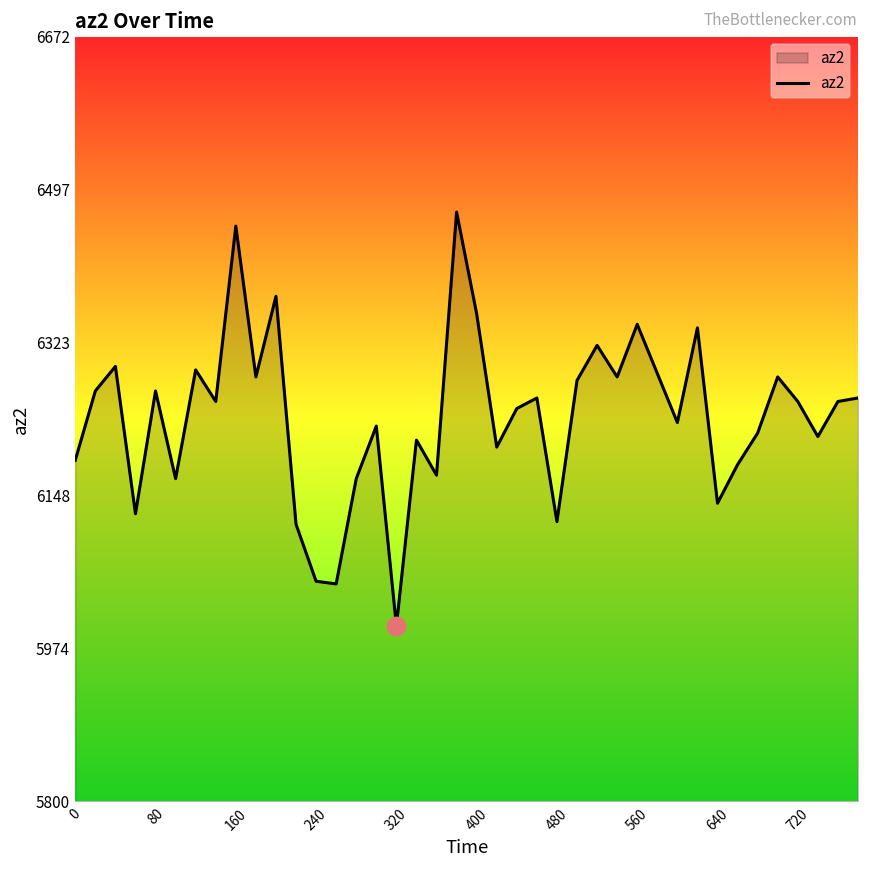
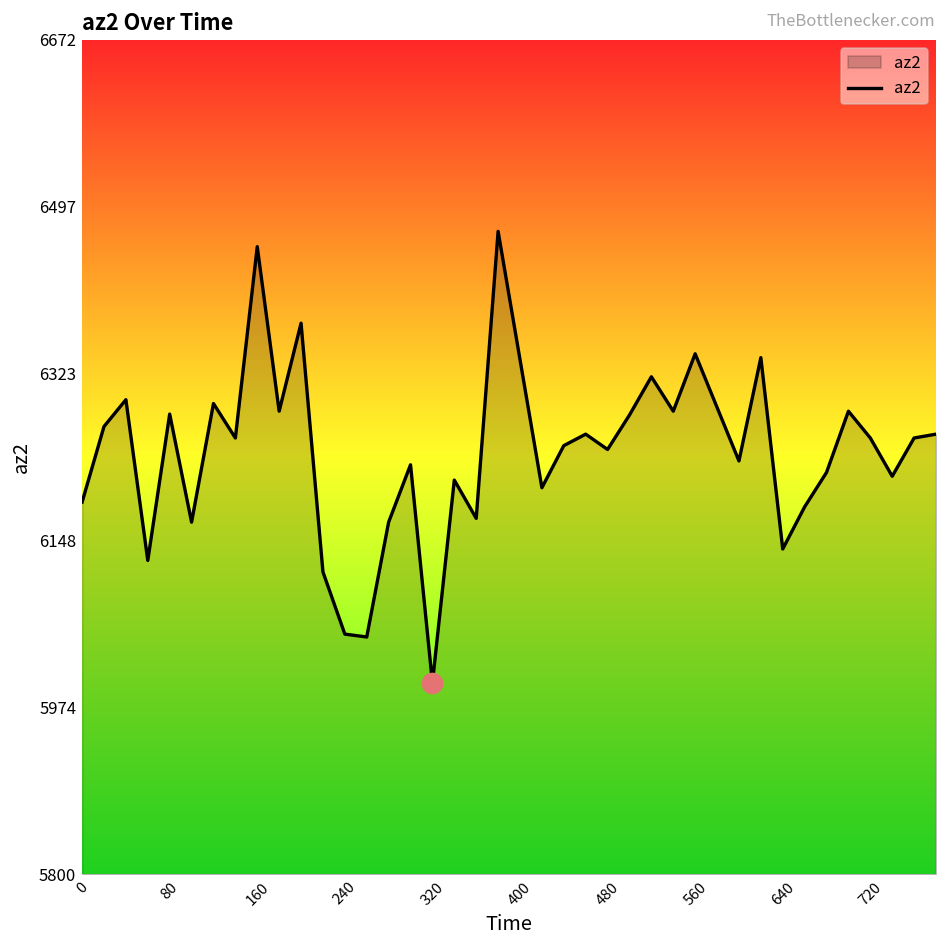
az2, 80: 6270 -> 6280
az2, 400: 6360 -> 6340
az2, 480: 6120 -> 6240
